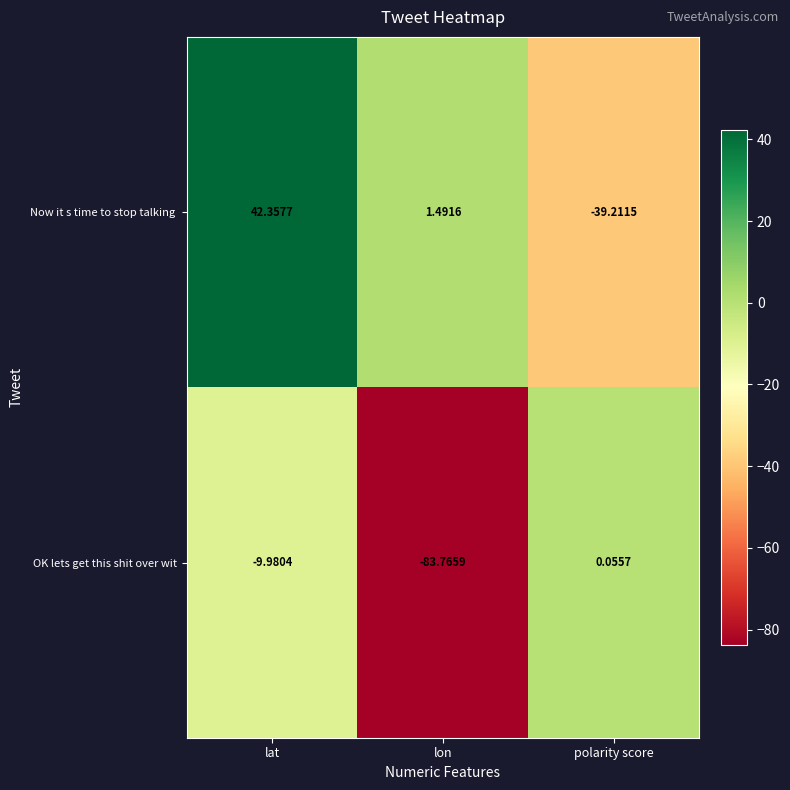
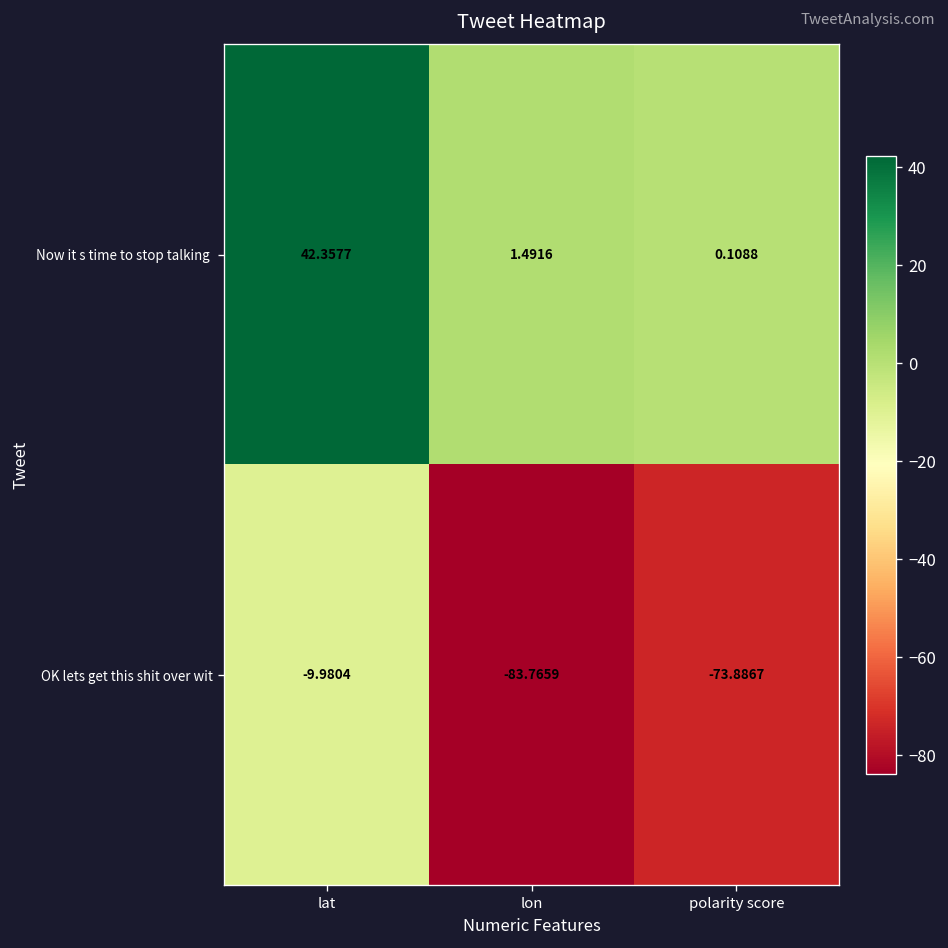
Now it s time to stop talking, polarity score: -39.2115 -> 0.1088
OK lets get this shit over wit, polarity score: 0.0557 -> -73.8867
